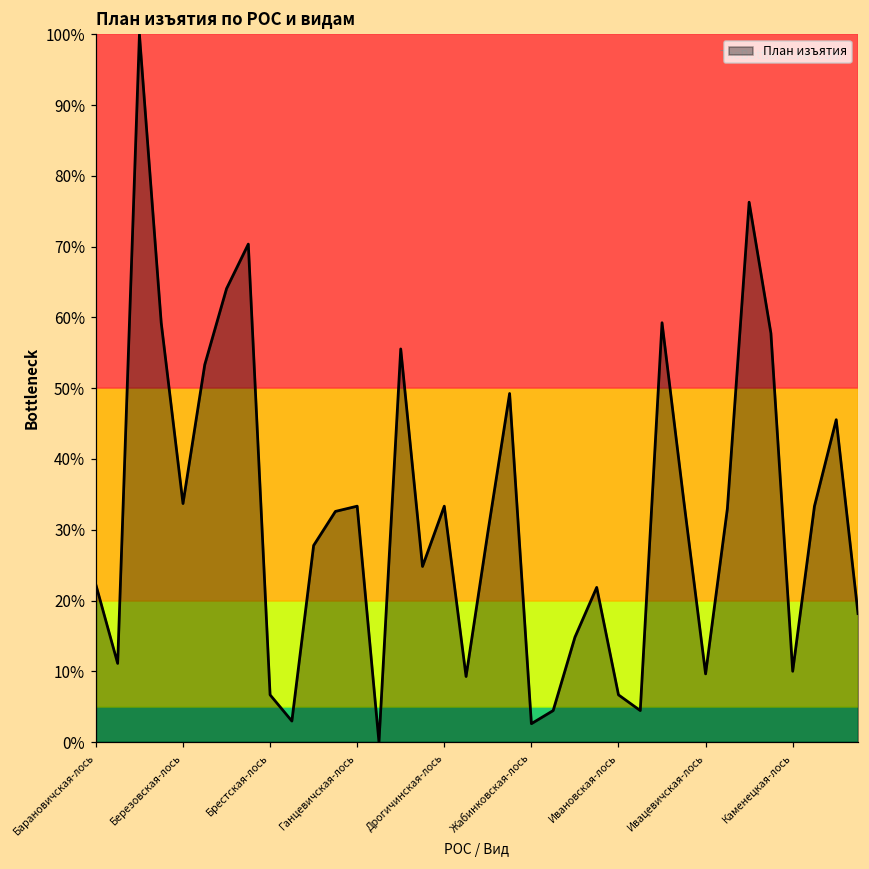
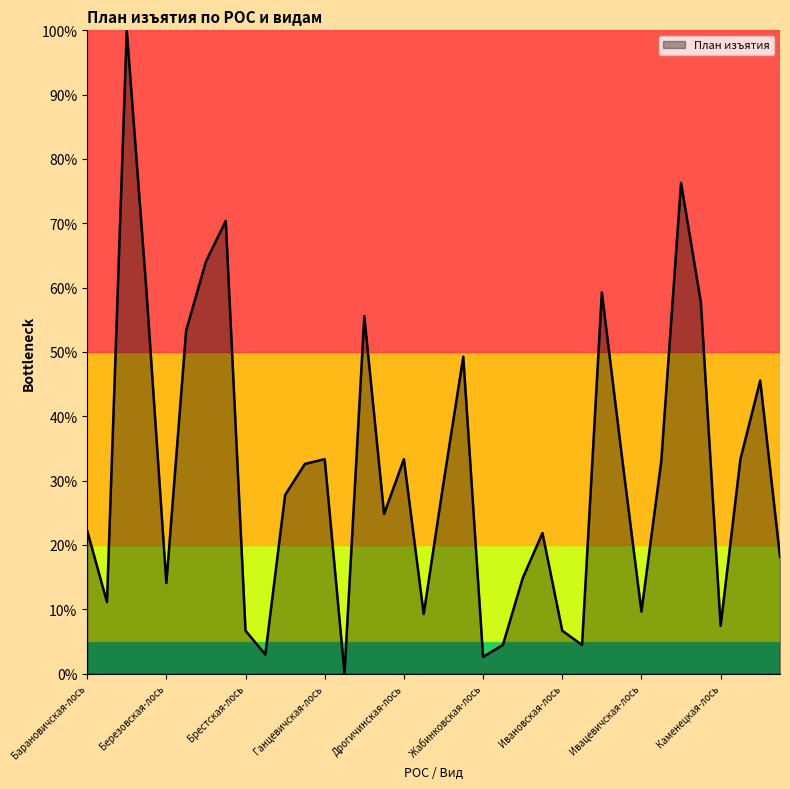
Березовская-лось: 34% -> 14%
Каменецкая-лось: 10% -> 7%
